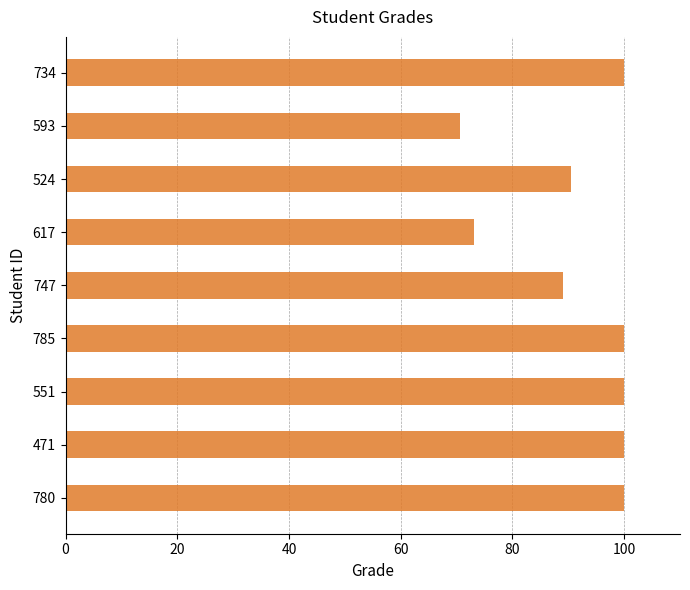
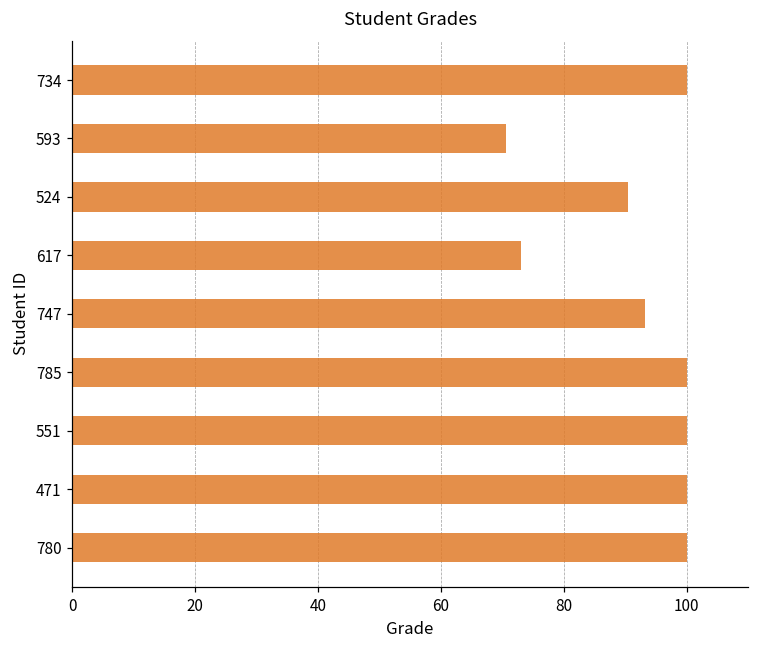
747: 89 -> 93
